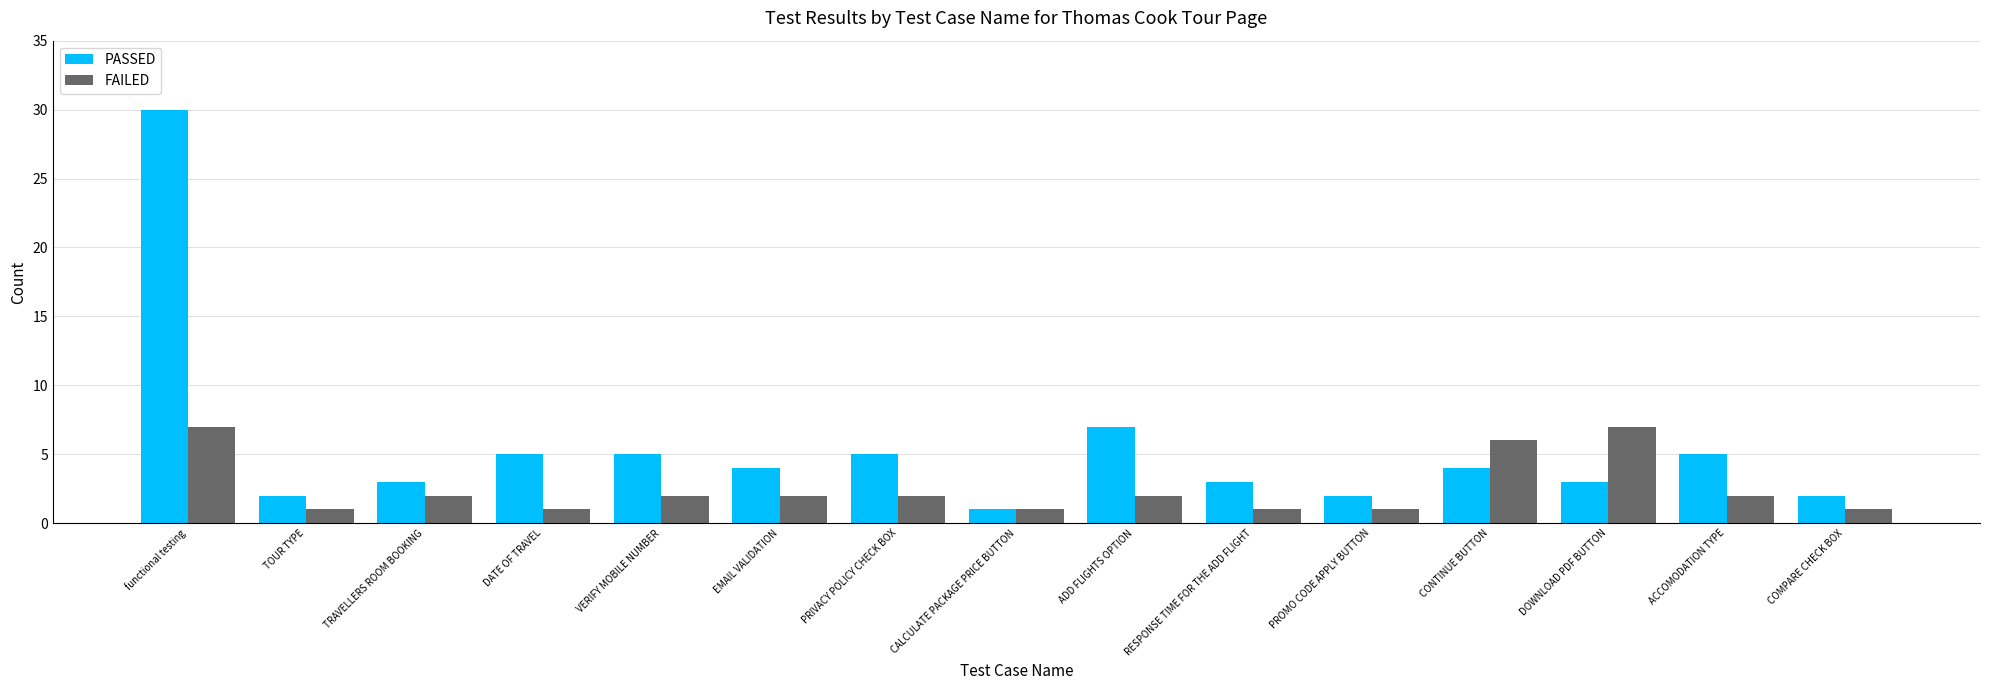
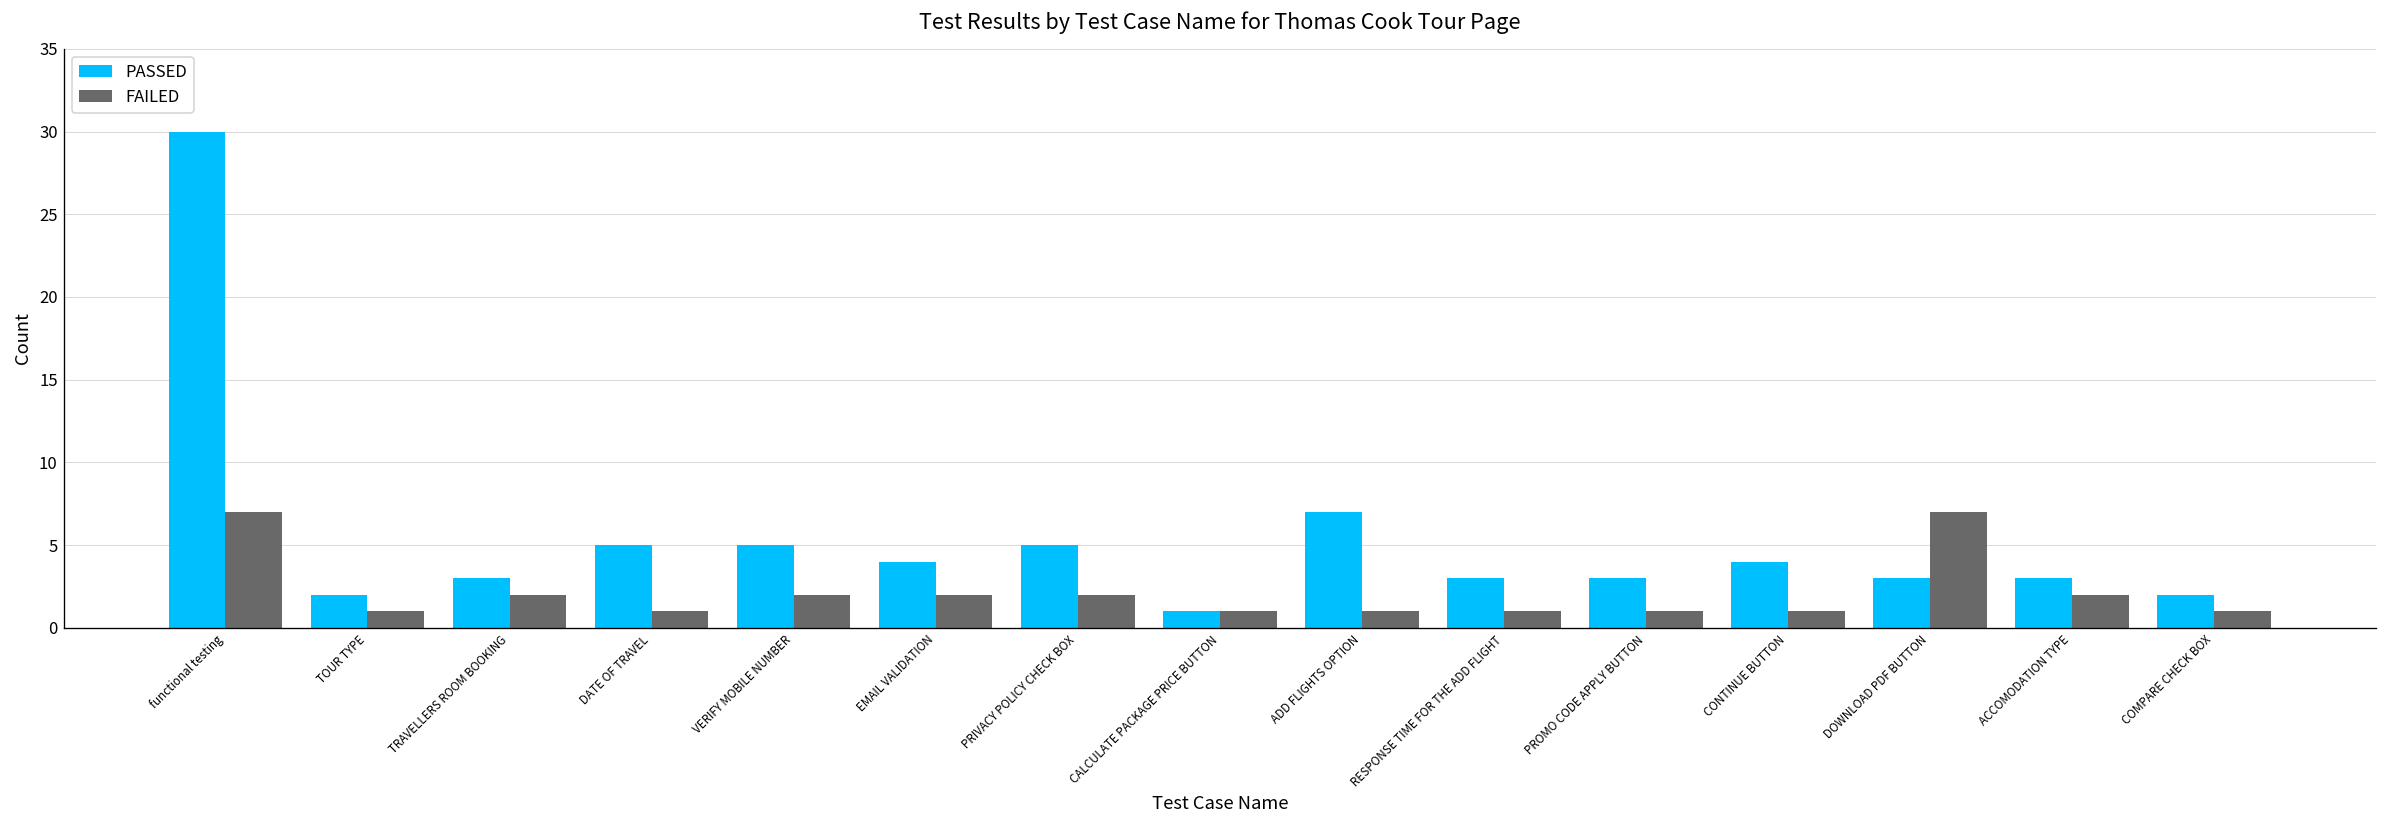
FAILED, ADD FLIGHTS OPTION: 2 -> 1
PASSED, PROMO CODE APPLY BUTTON: 2 -> 3
FAILED, CONTINUE BUTTON: 6 -> 1
PASSED, ACCOMODATION TYPE: 5 -> 3
